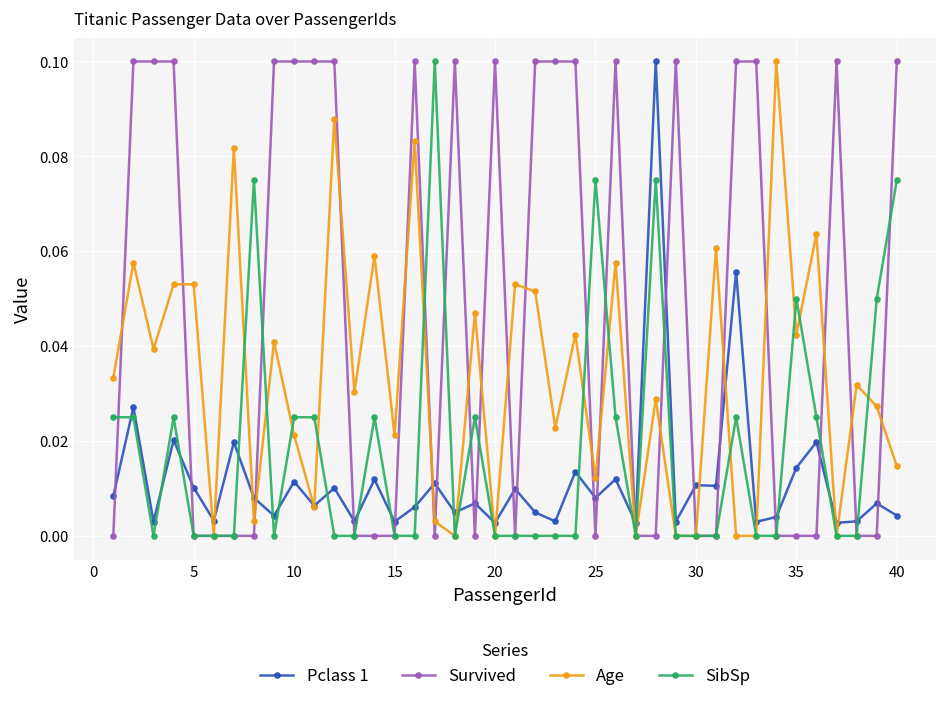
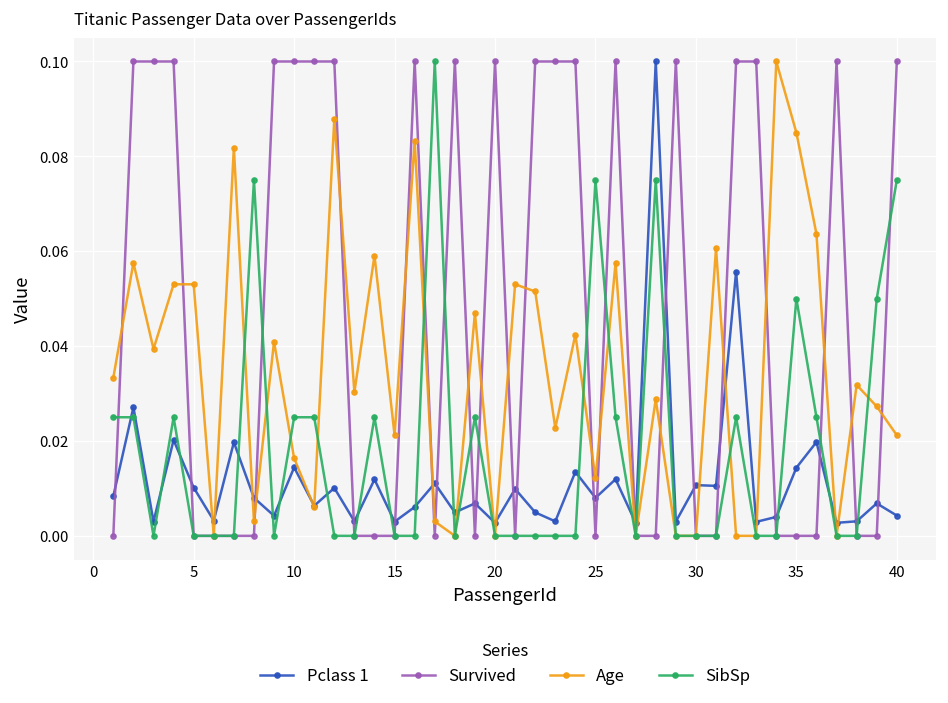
Pclass 1, 10: 0.011 -> 0.014
Age, 10: 0.021 -> 0.016
Age, 35: 0.042 -> 0.085
Age, 40: 0.015 -> 0.021
